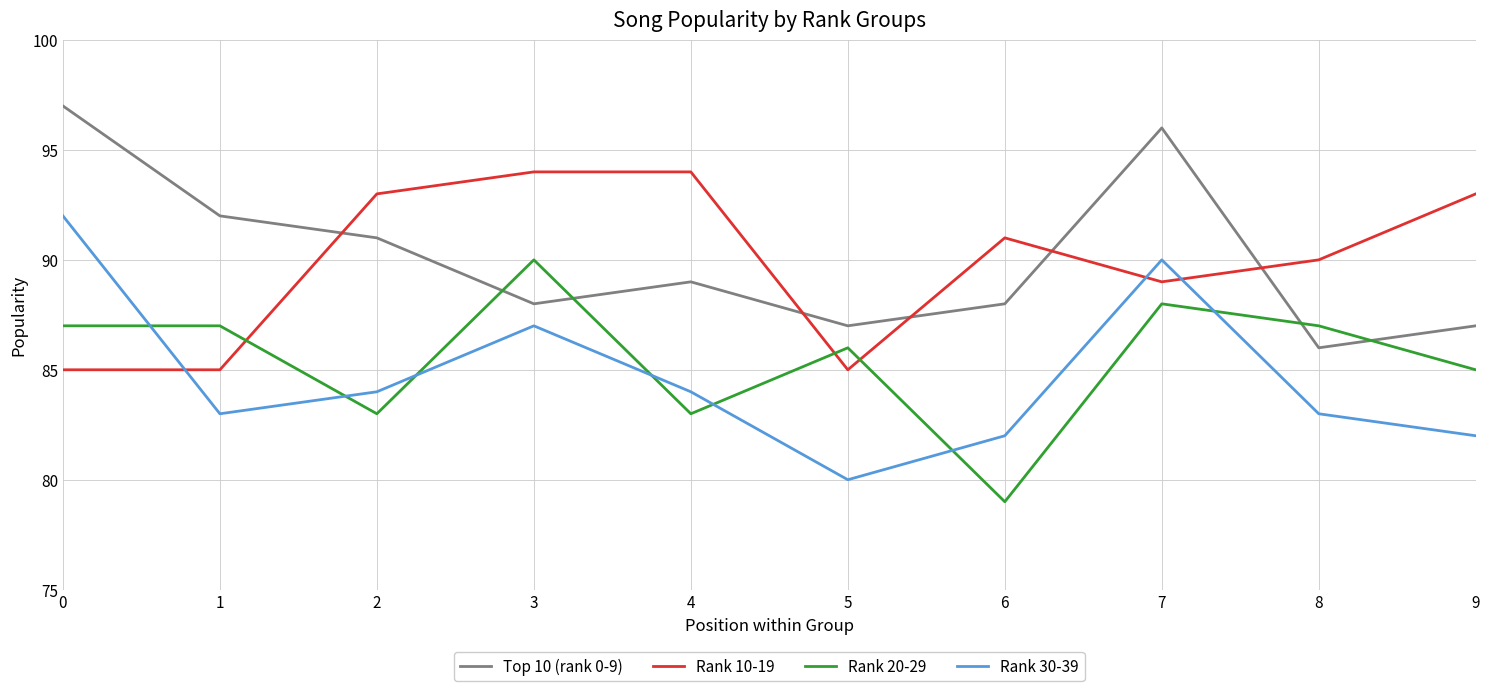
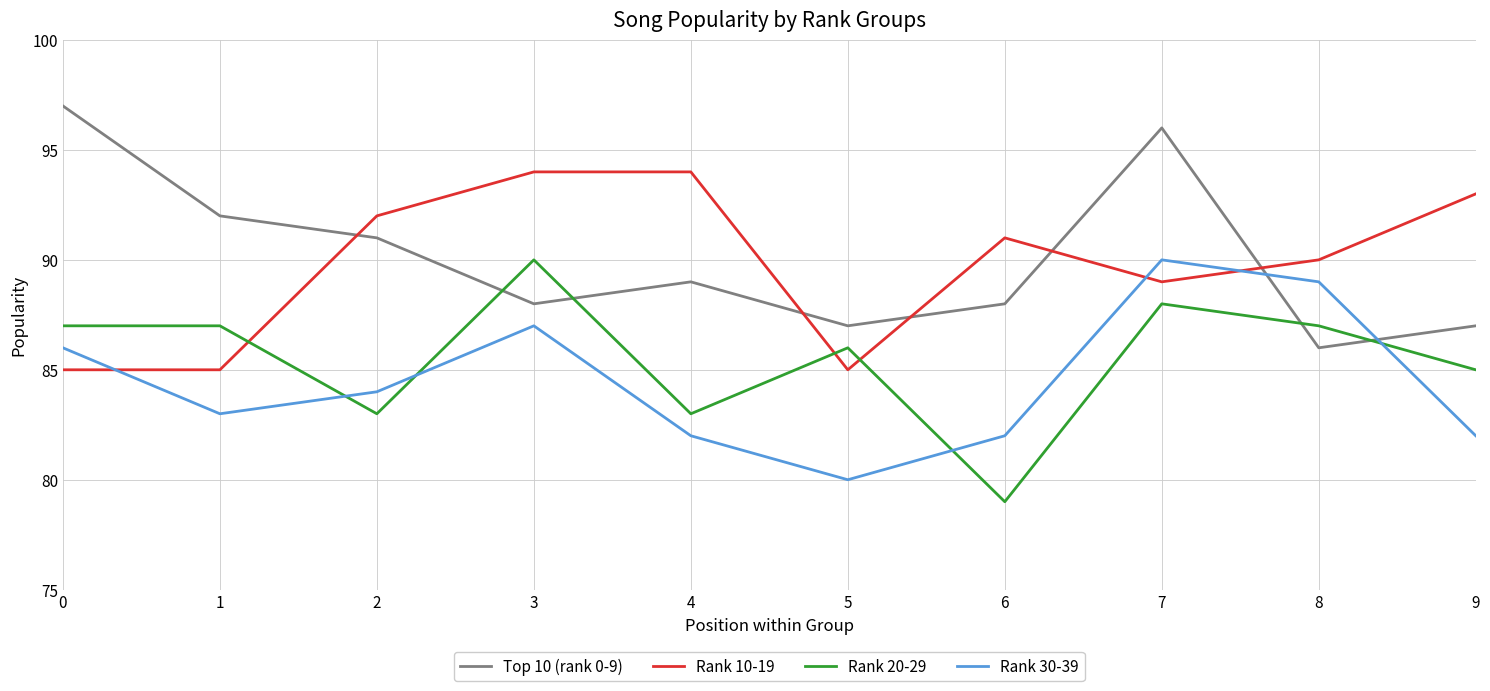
Rank 30-39, 0: 92 -> 86
Rank 10-19, 2: 93 -> 92
Rank 30-39, 4: 84 -> 82
Rank 30-39, 8: 83 -> 89
